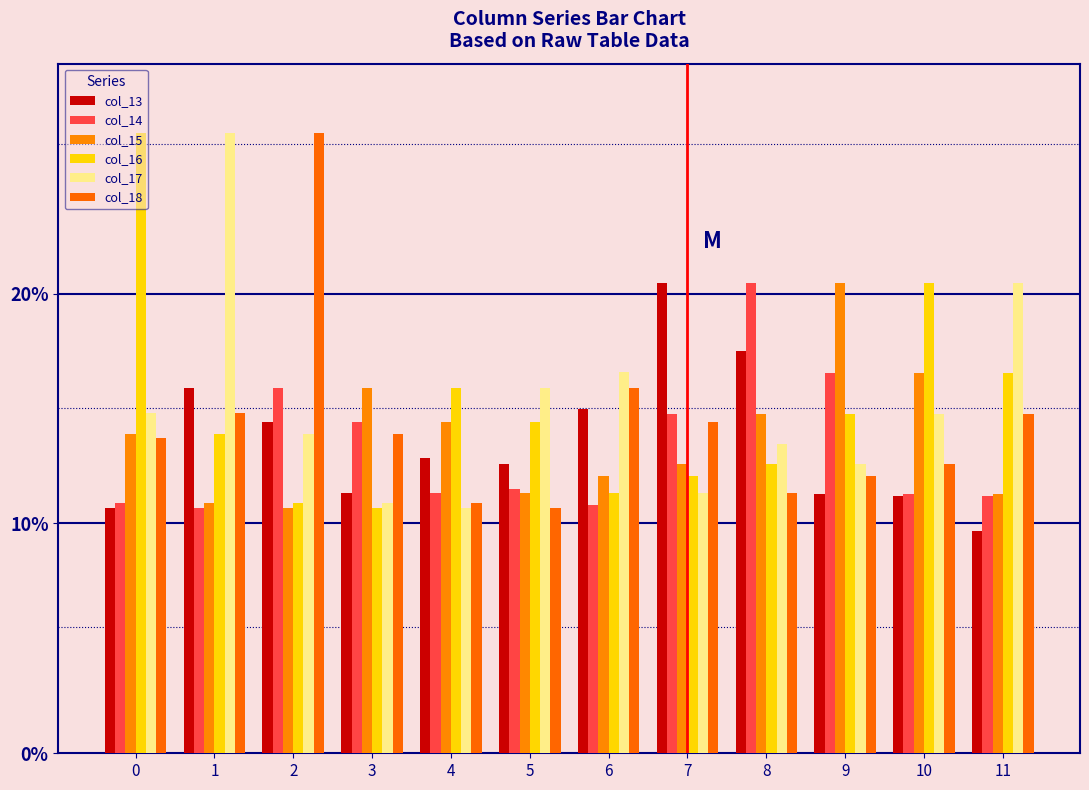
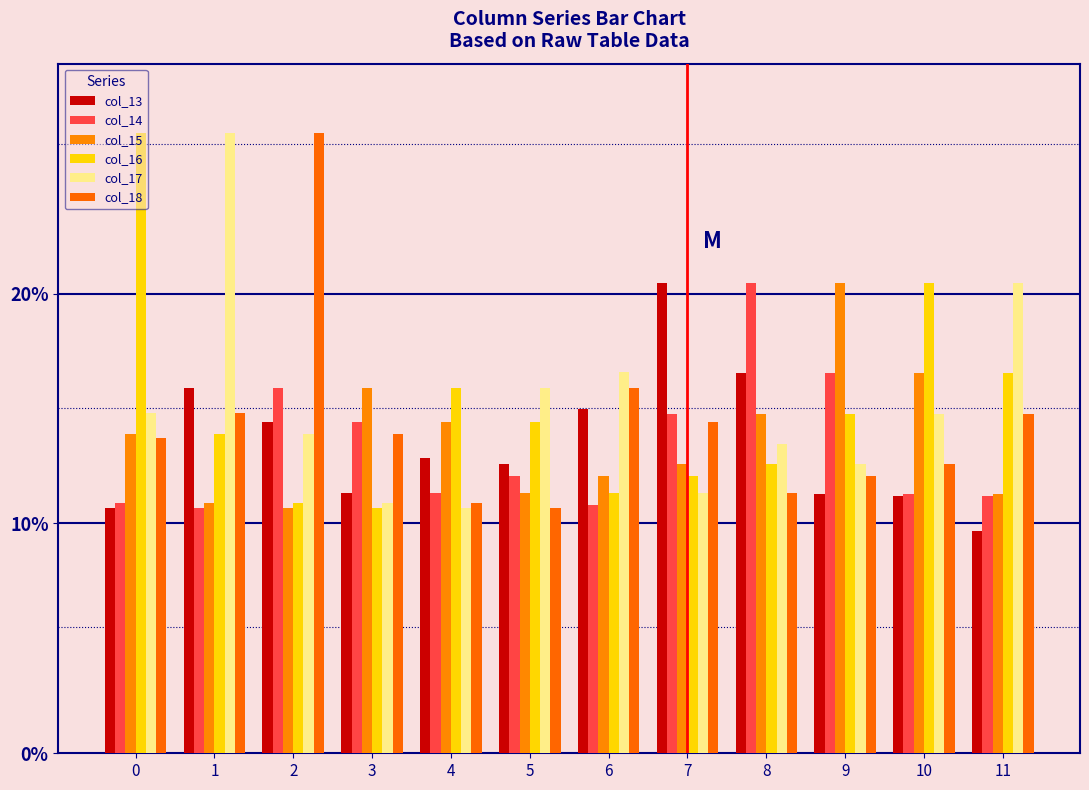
col_14, 5: 11.5% -> 12.0%
col_13, 8: 17.5% -> 16.5%
